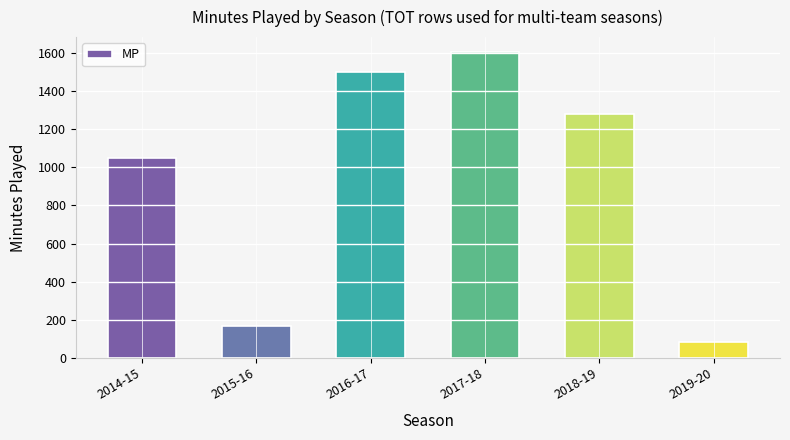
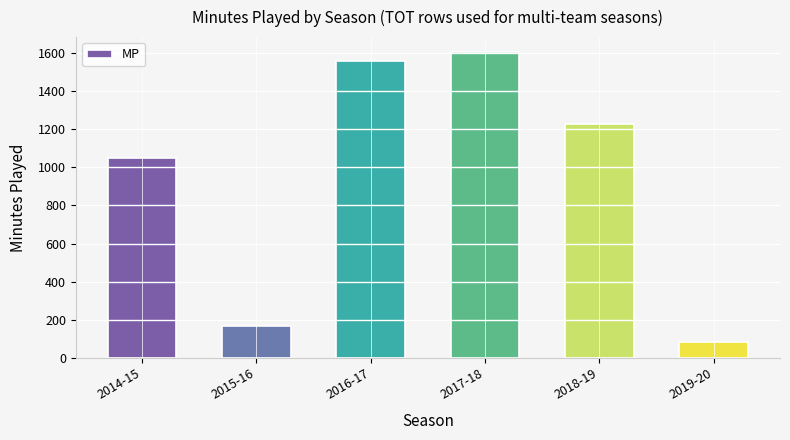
2016-17: 1500 -> 1560
2018-19: 1280 -> 1230
